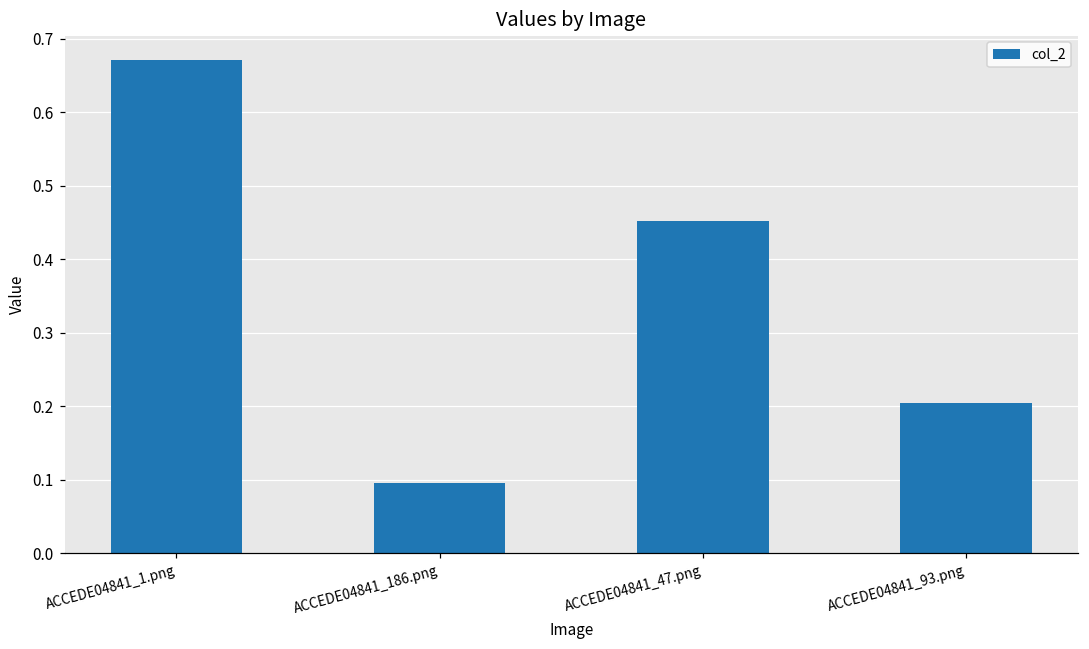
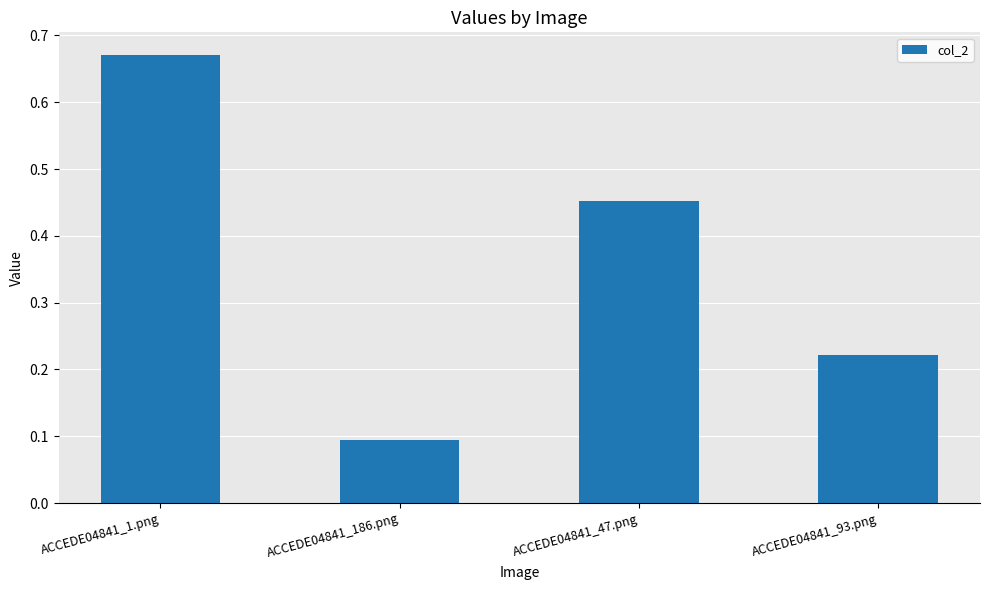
ACCEDE04841_93.png: 0.21 -> 0.22
